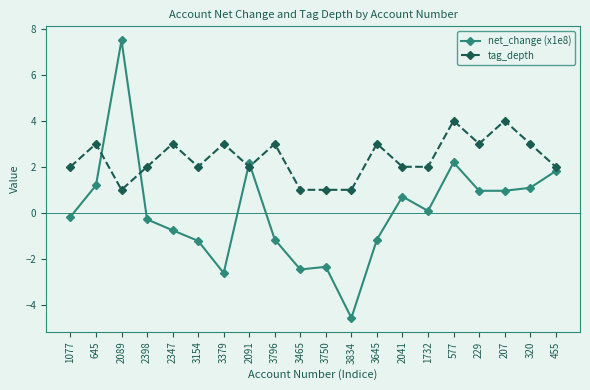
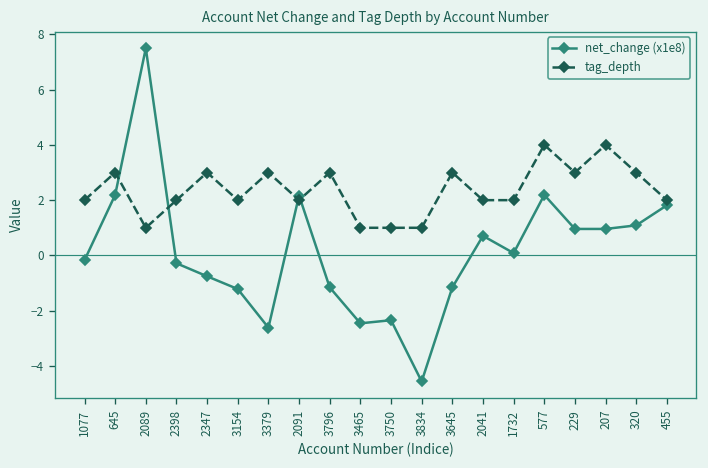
net_change (x1e8), 645: 1.2 -> 2.2
